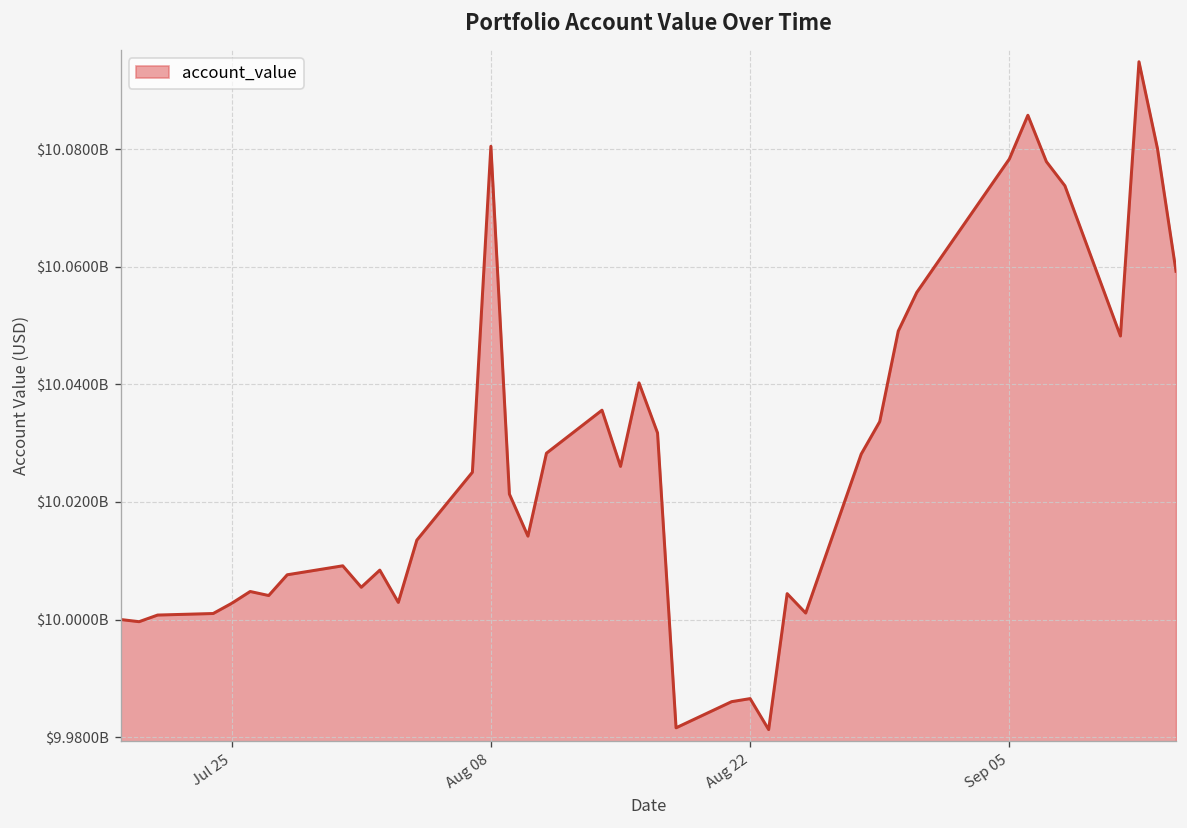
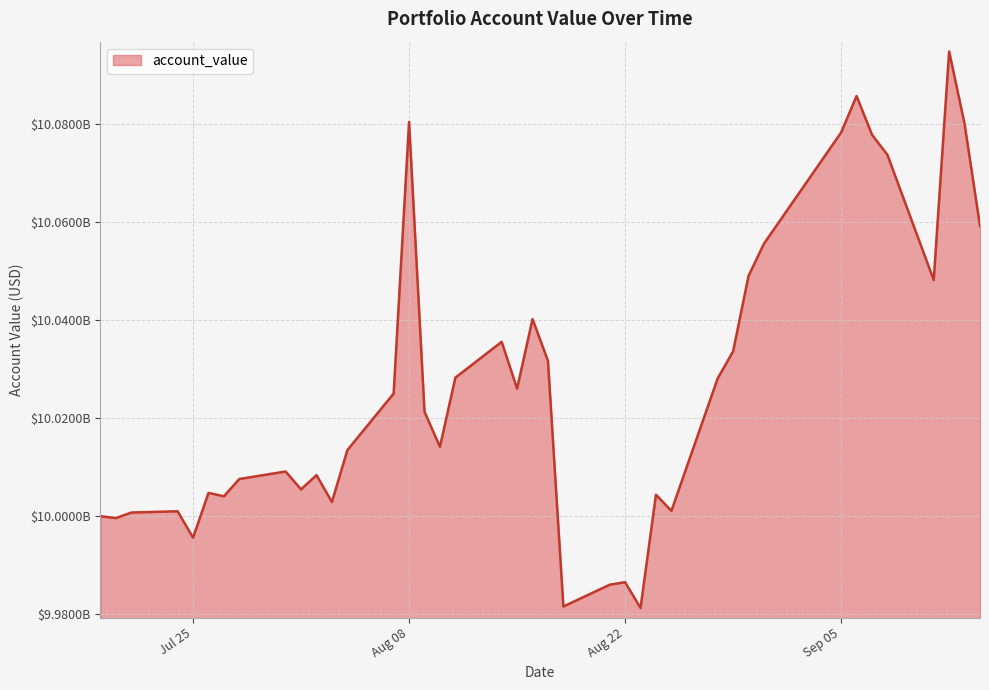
Jul 25: $10003000000 -> $9996000000
